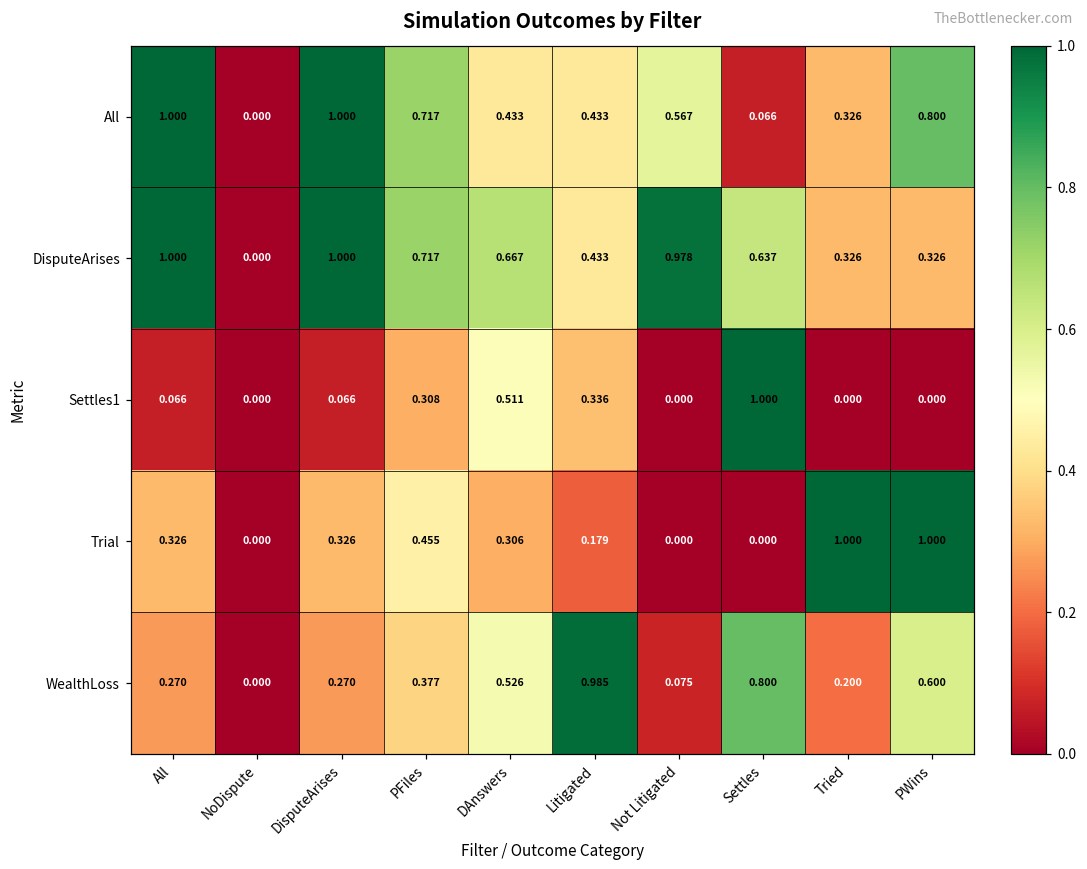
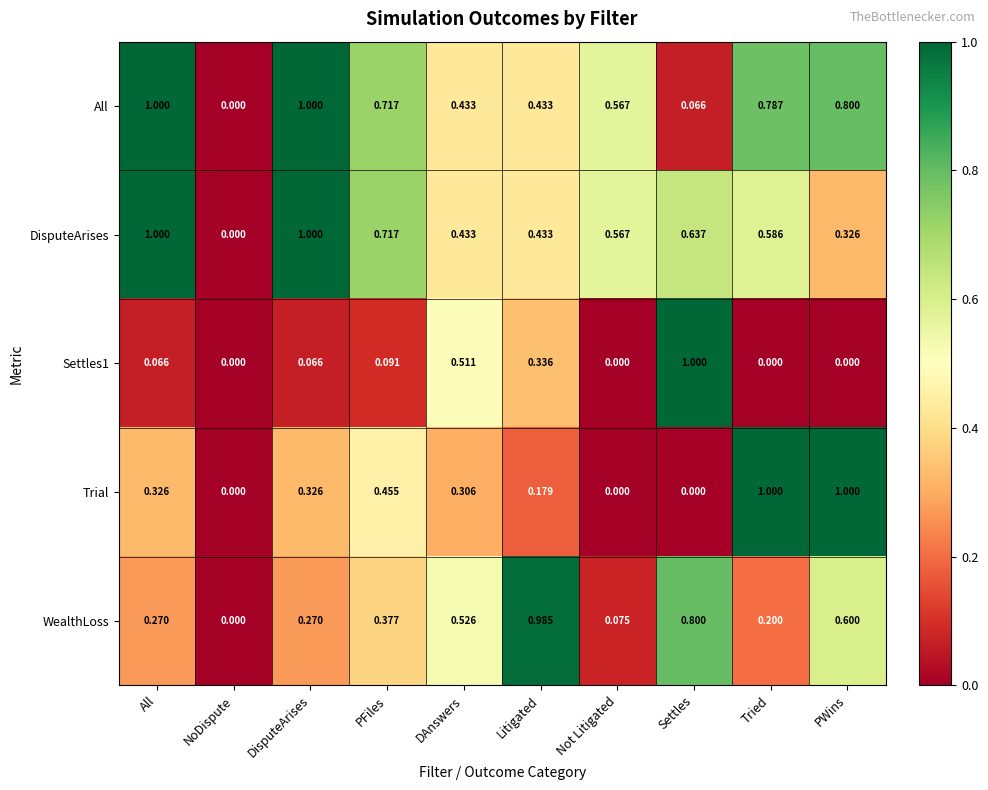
All, Tried: 0.326 -> 0.787
DisputeArises, DAnswers: 0.667 -> 0.433
DisputeArises, Not Litigated: 0.978 -> 0.567
DisputeArises, Tried: 0.326 -> 0.586
Settles1, PFiles: 0.308 -> 0.091
